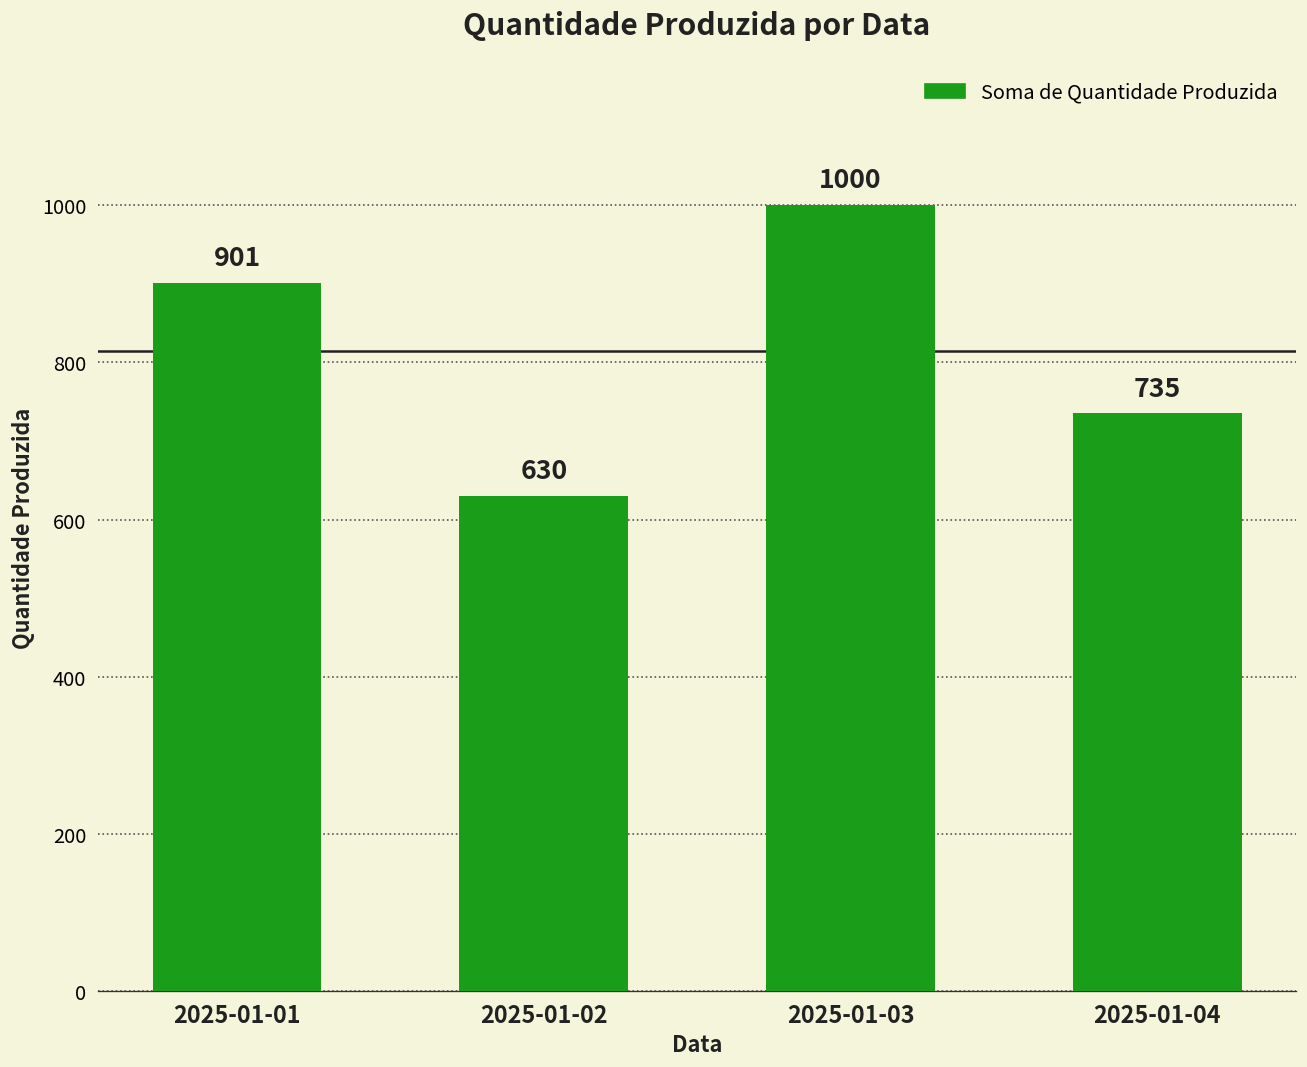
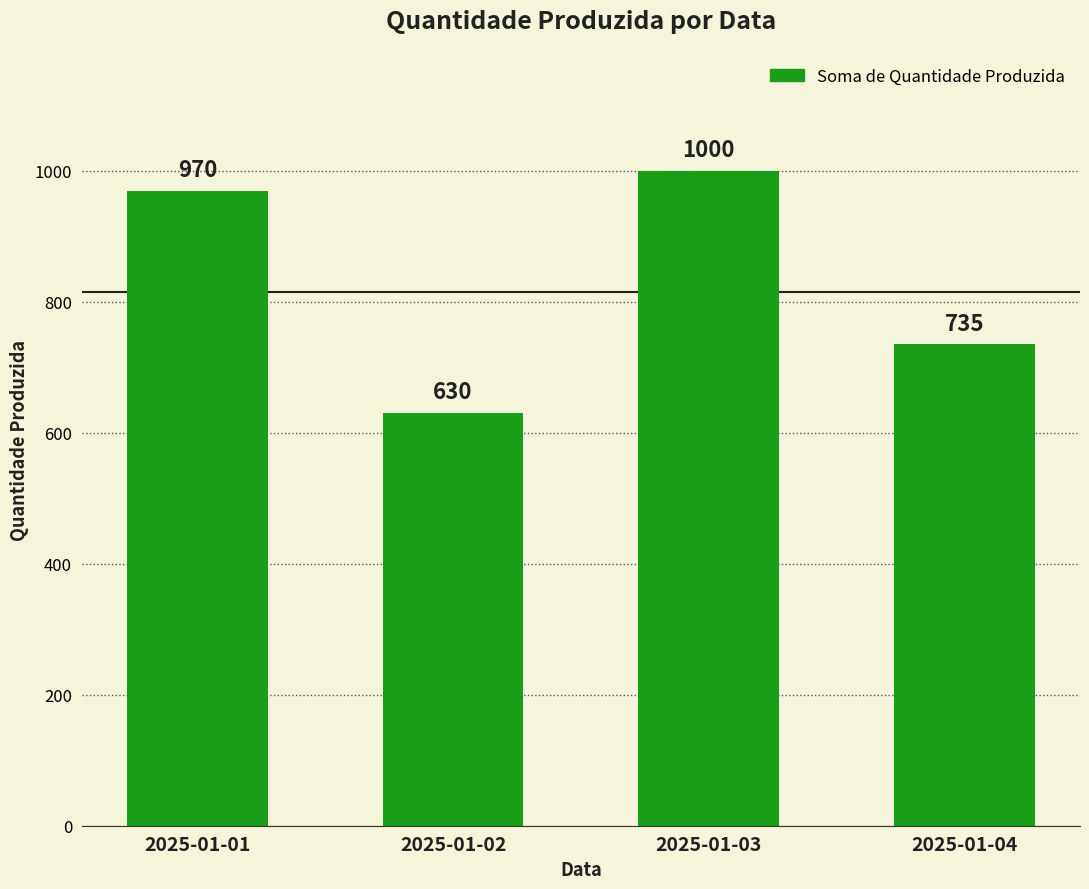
2025-01-01: 901 -> 970
